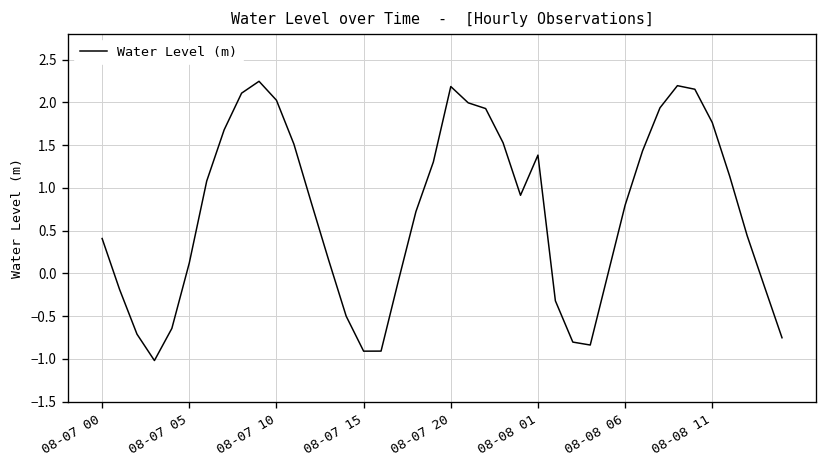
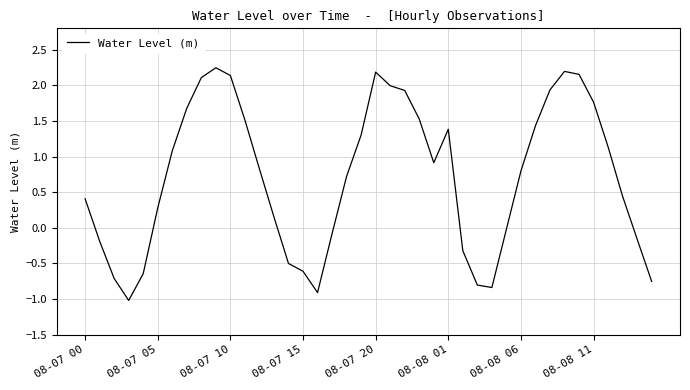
08-07 05: 0.1 -> 0.3
08-07 10: 2.0 -> 2.1
08-07 15: -0.9 -> -0.6
